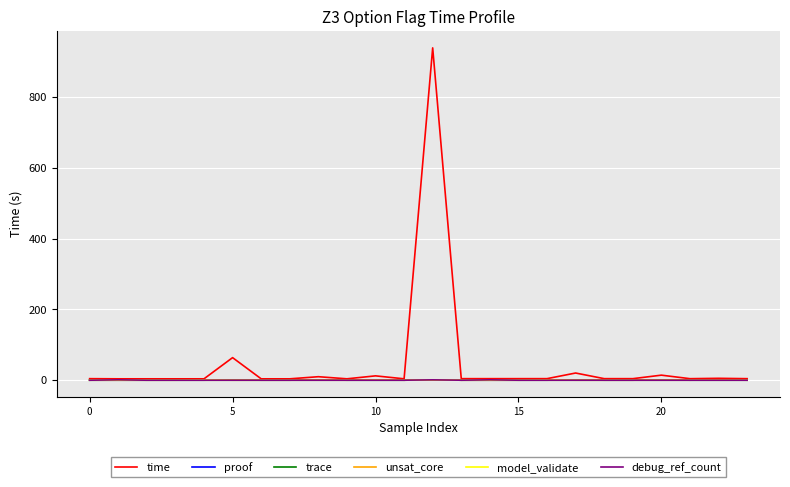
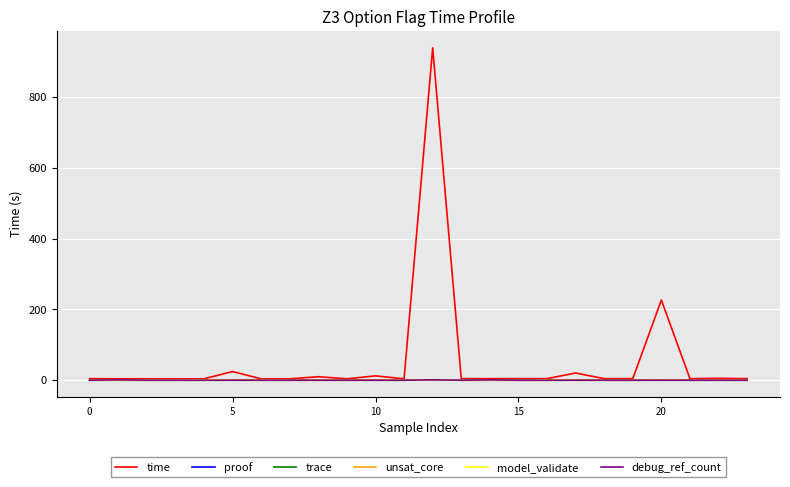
time, 5: 60 -> 20
time, 20: 10 -> 230
